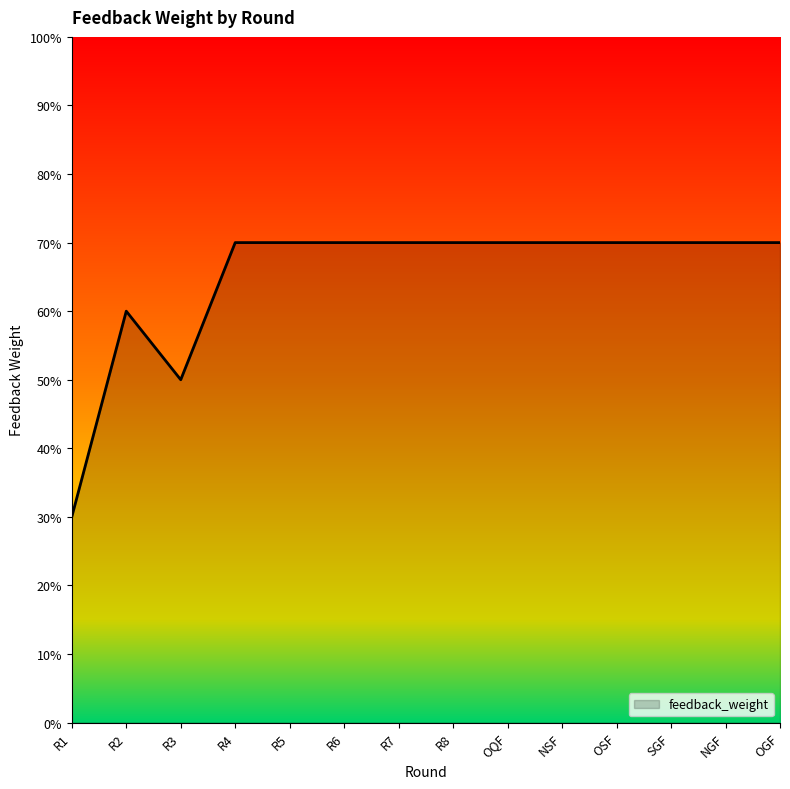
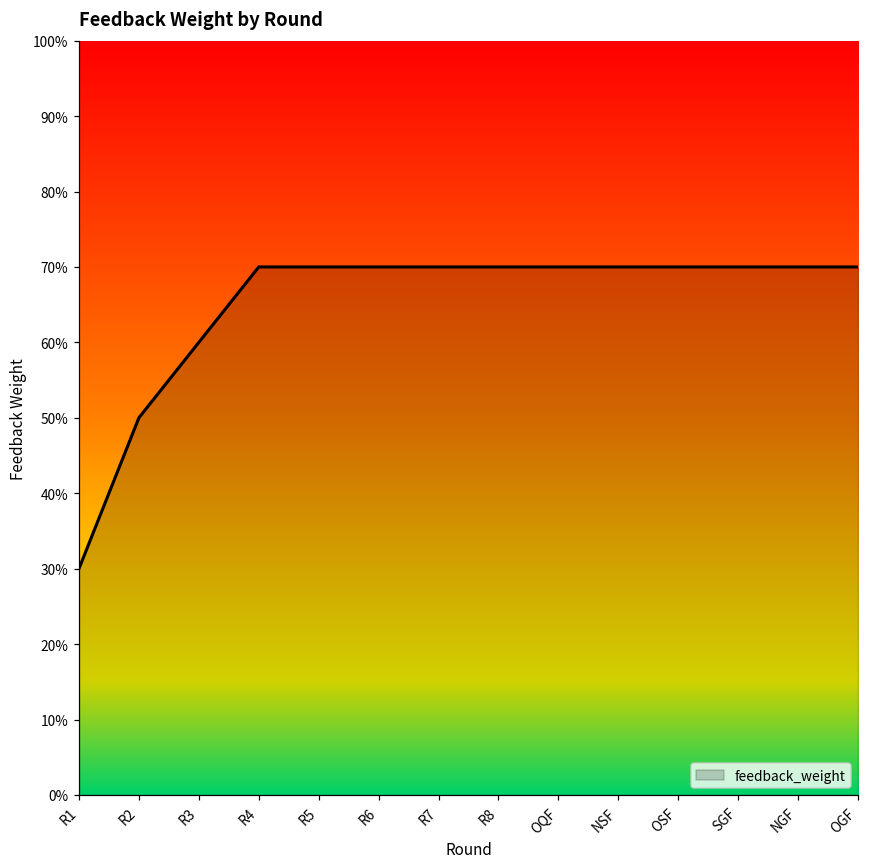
R2: 60% -> 50%
R3: 50% -> 60%
